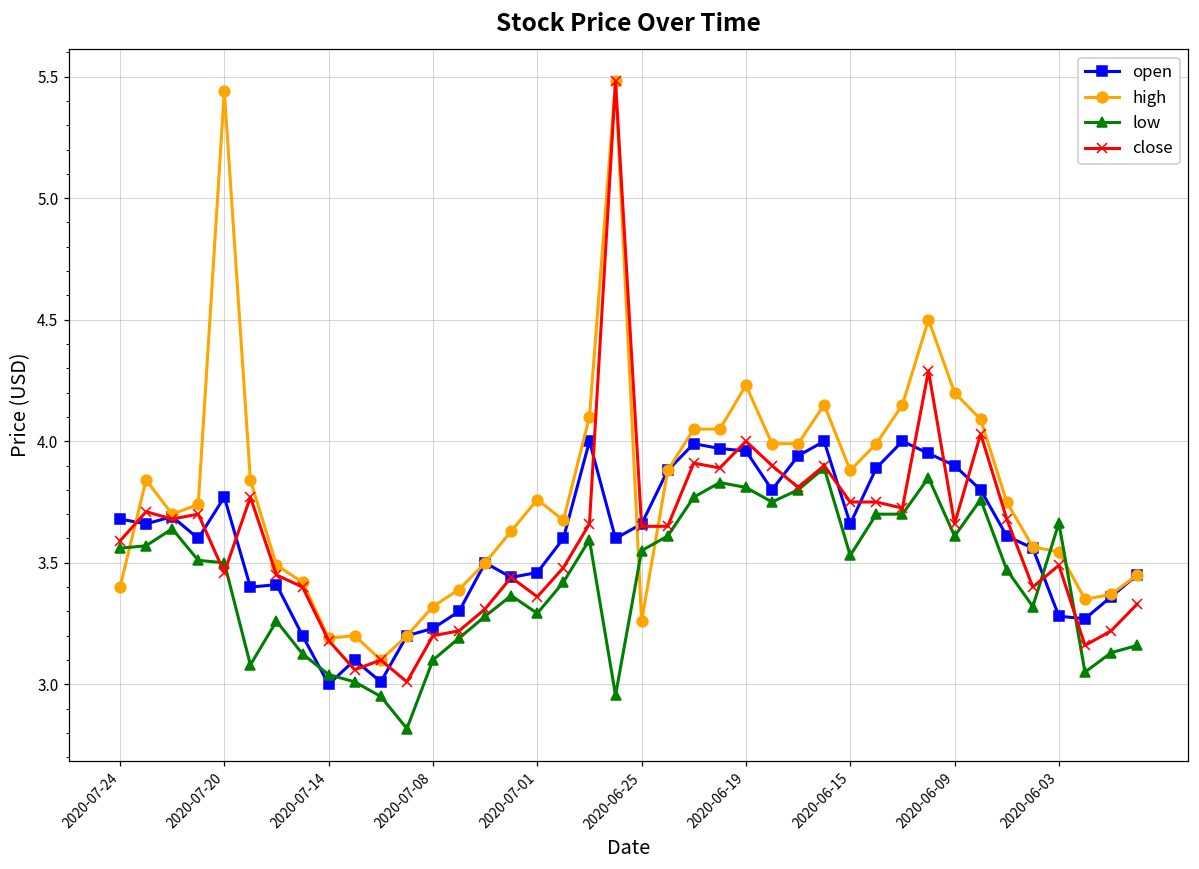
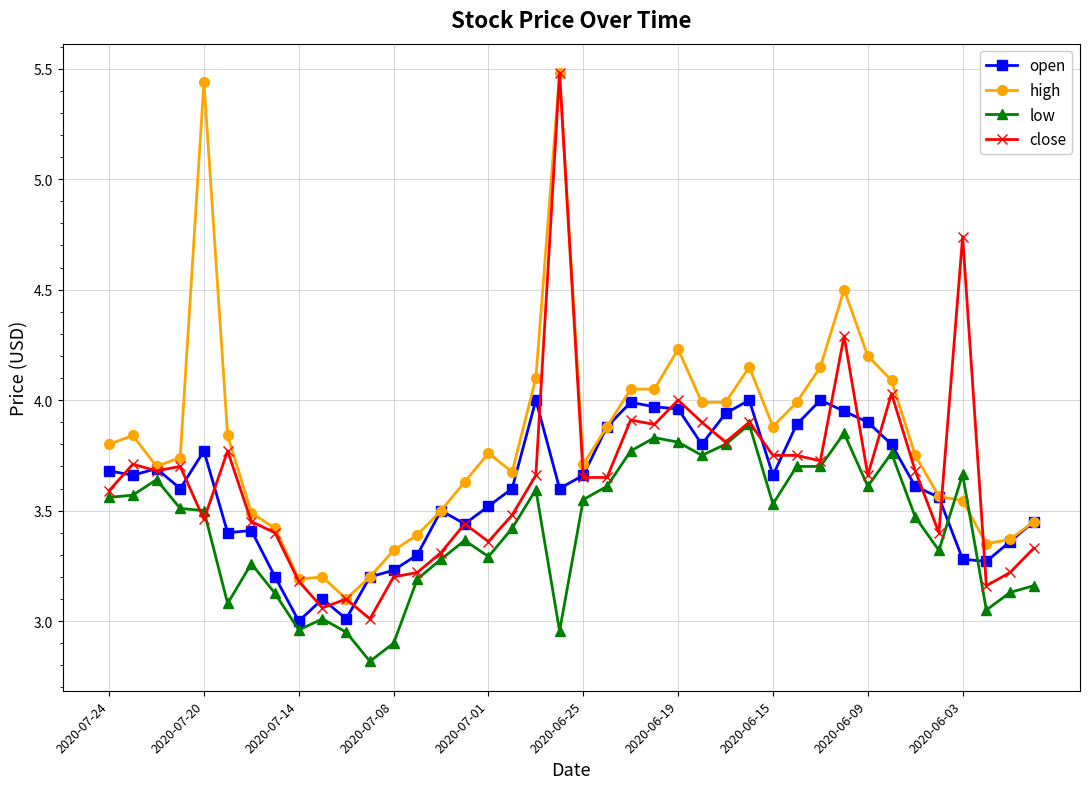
high, 2020-07-24: 3.4 -> 3.8
low, 2020-07-14: 3.04 -> 2.96
low, 2020-07-08: 3.1 -> 2.9
open, 2020-07-01: 3.46 -> 3.52
high, 2020-06-25: 3.26 -> 3.71
close, 2020-06-03: 3.49 -> 4.74
